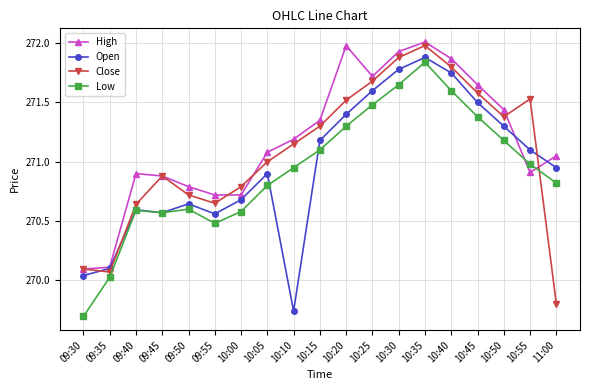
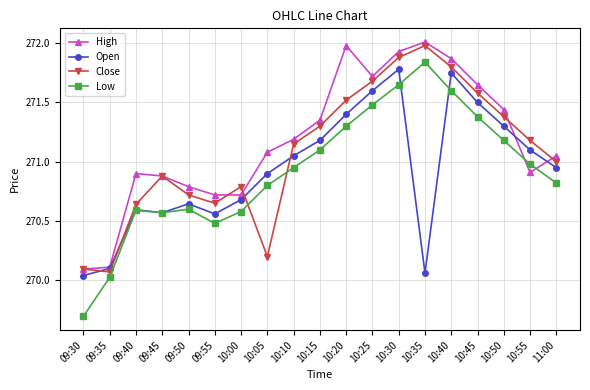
Close, 10:05: 271.0 -> 270.2
Open, 10:10: 269.74 -> 271.05
Open, 10:35: 271.88 -> 270.06
Close, 10:55: 271.53 -> 271.18
Close, 11:00: 269.8 -> 271.0
